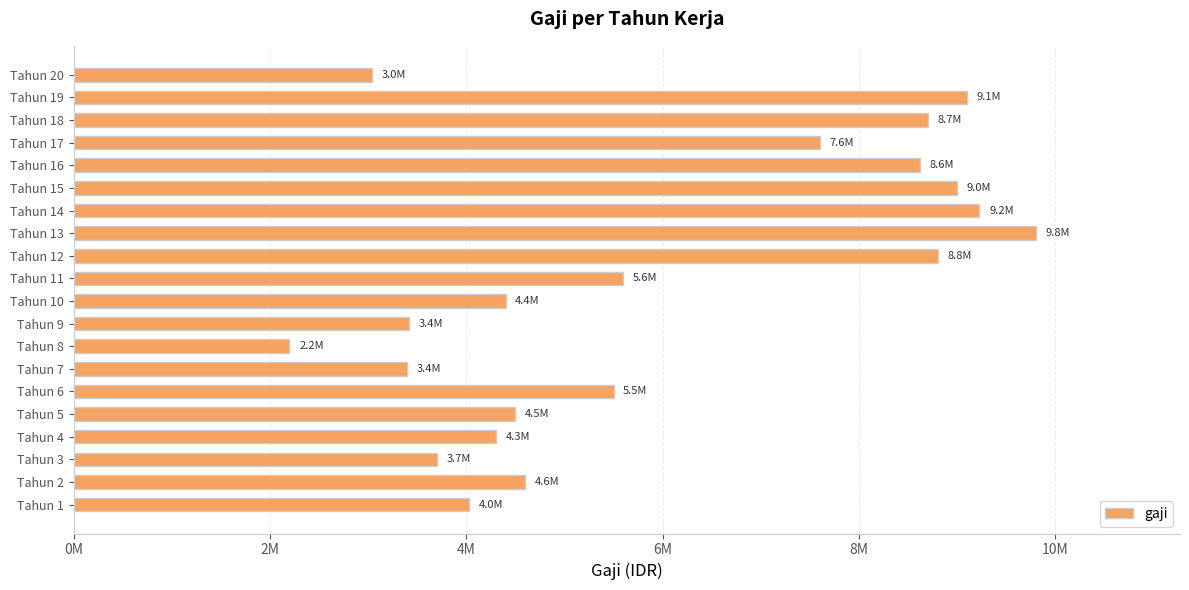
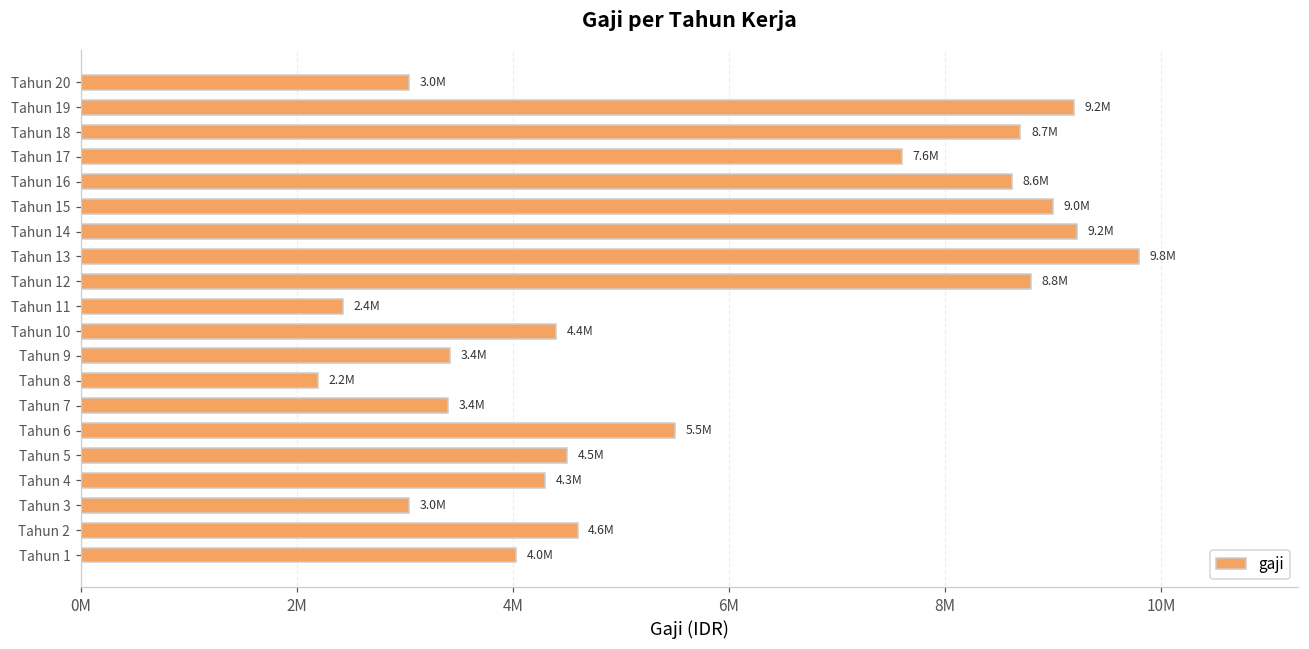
Tahun 19: 9.1M -> 9.2M
Tahun 11: 5.6M -> 2.4M
Tahun 3: 3.7M -> 3.0M
